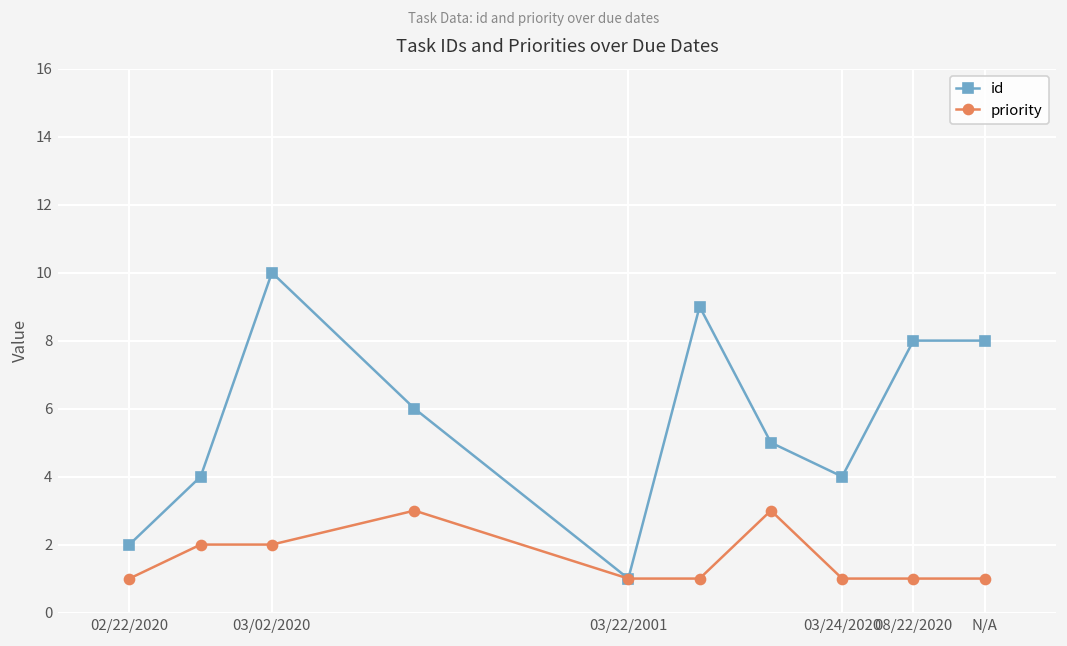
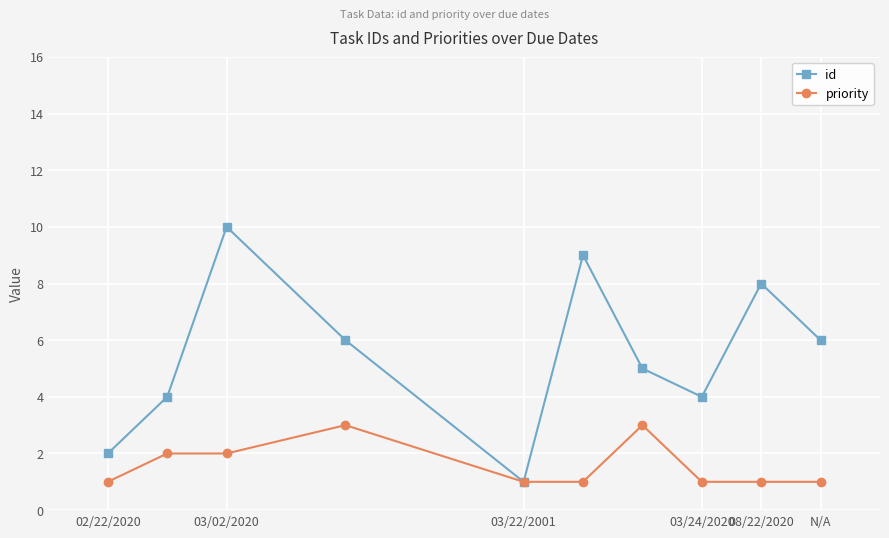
id, N/A: 8 -> 6
